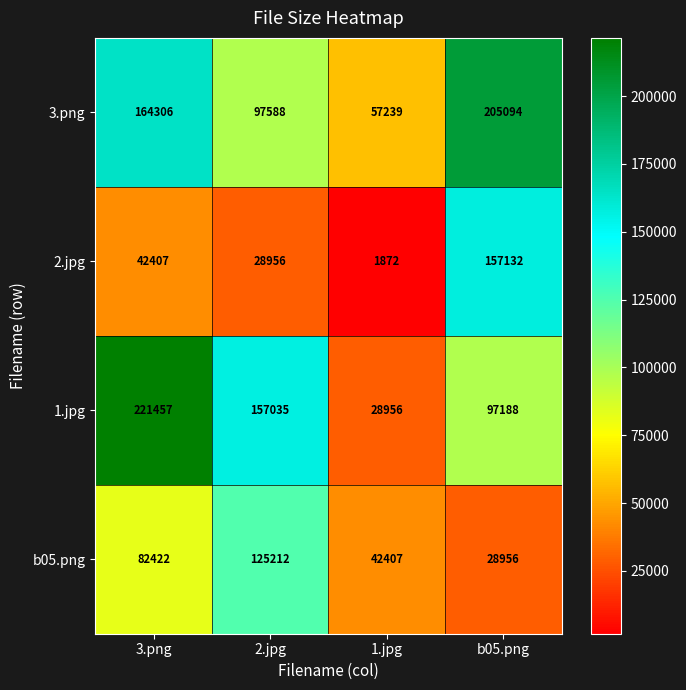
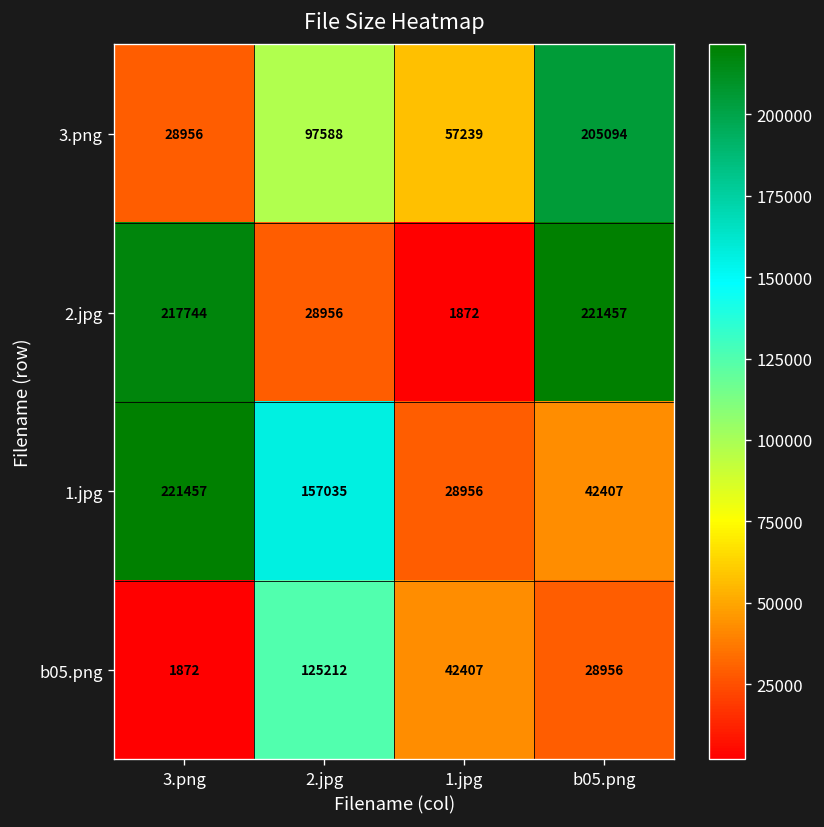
3.png, 3.png: 164306 -> 28956
2.jpg, 3.png: 42407 -> 217744
2.jpg, b05.png: 157132 -> 221457
1.jpg, b05.png: 97188 -> 42407
b05.png, 3.png: 82422 -> 1872
